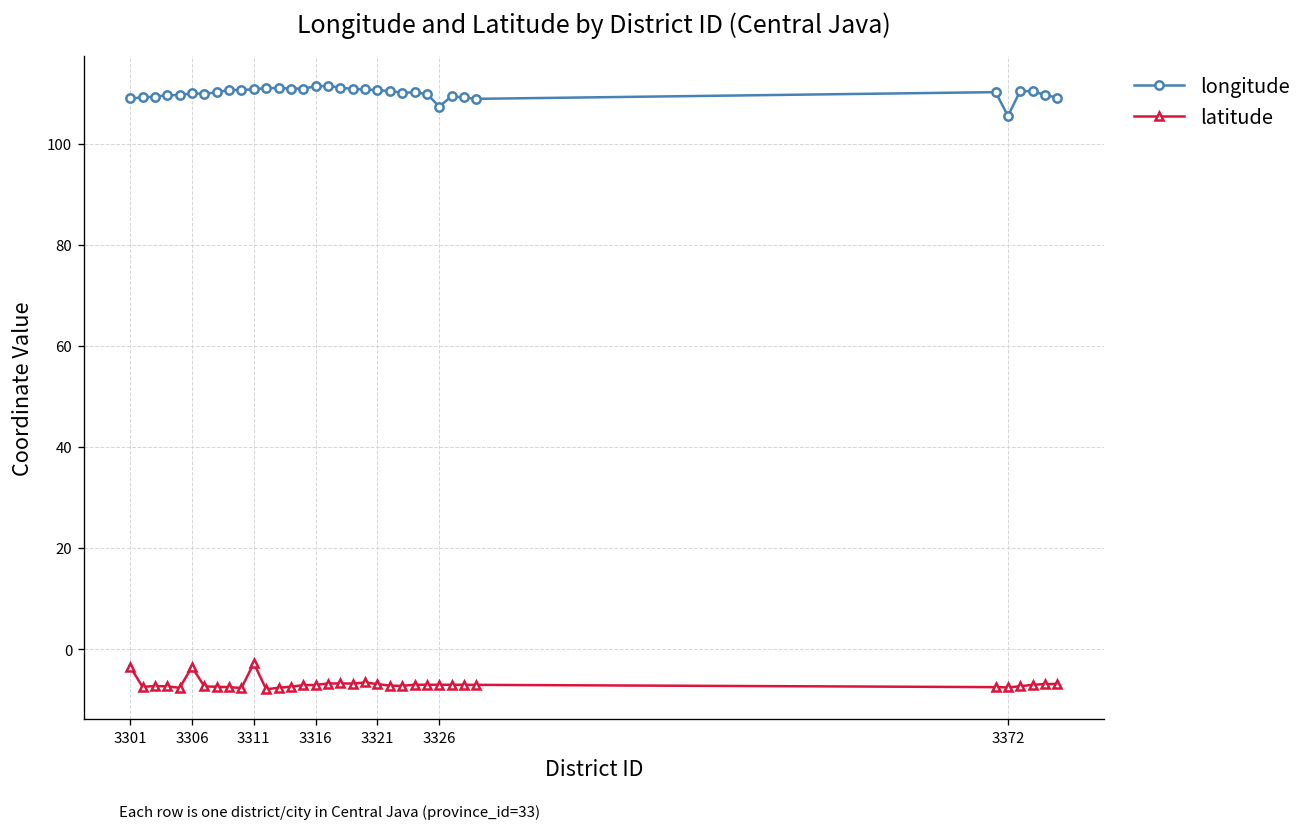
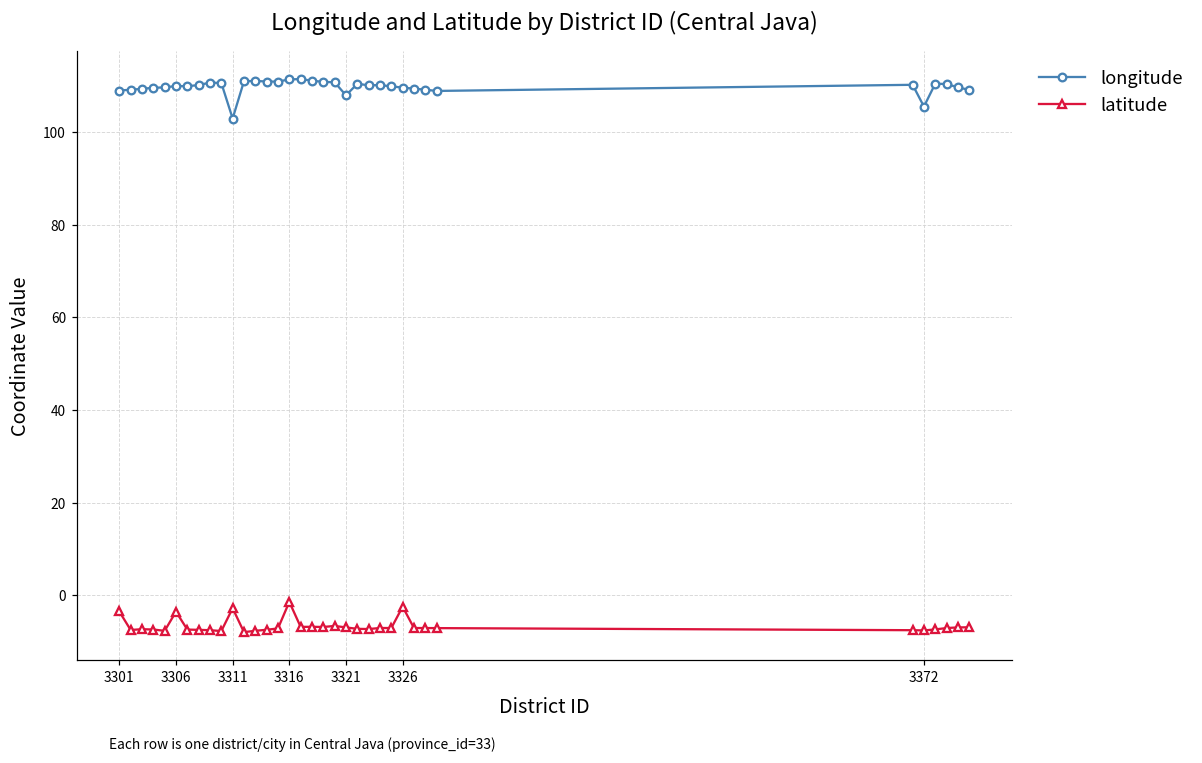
longitude, 3311: 111 -> 103
latitude, 3316: -7 -> -1
longitude, 3321: 111 -> 108
longitude, 3326: 107 -> 110
latitude, 3326: -7 -> -2
